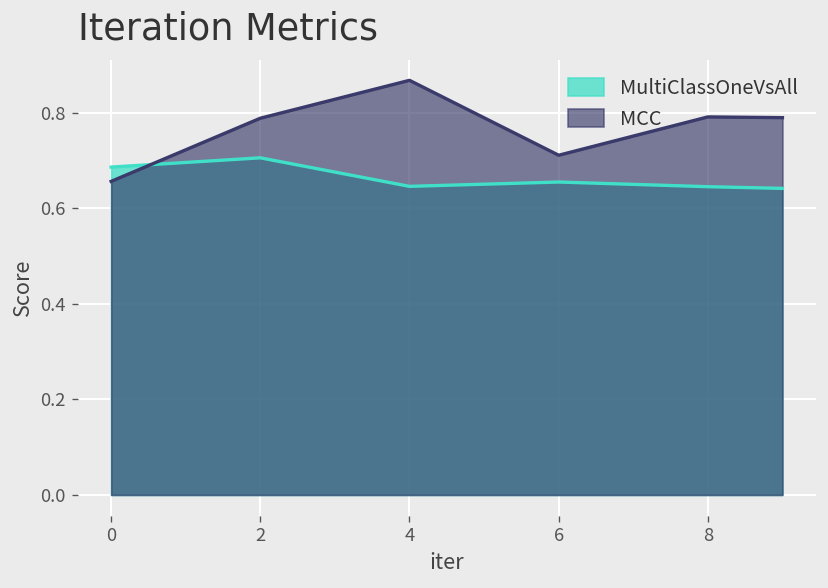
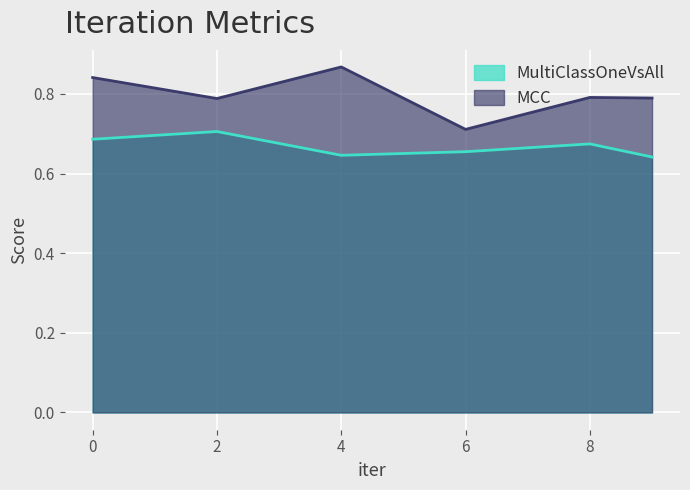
MCC, 0: 0.66 -> 0.84
MultiClassOneVsAll, 8: 0.65 -> 0.67
